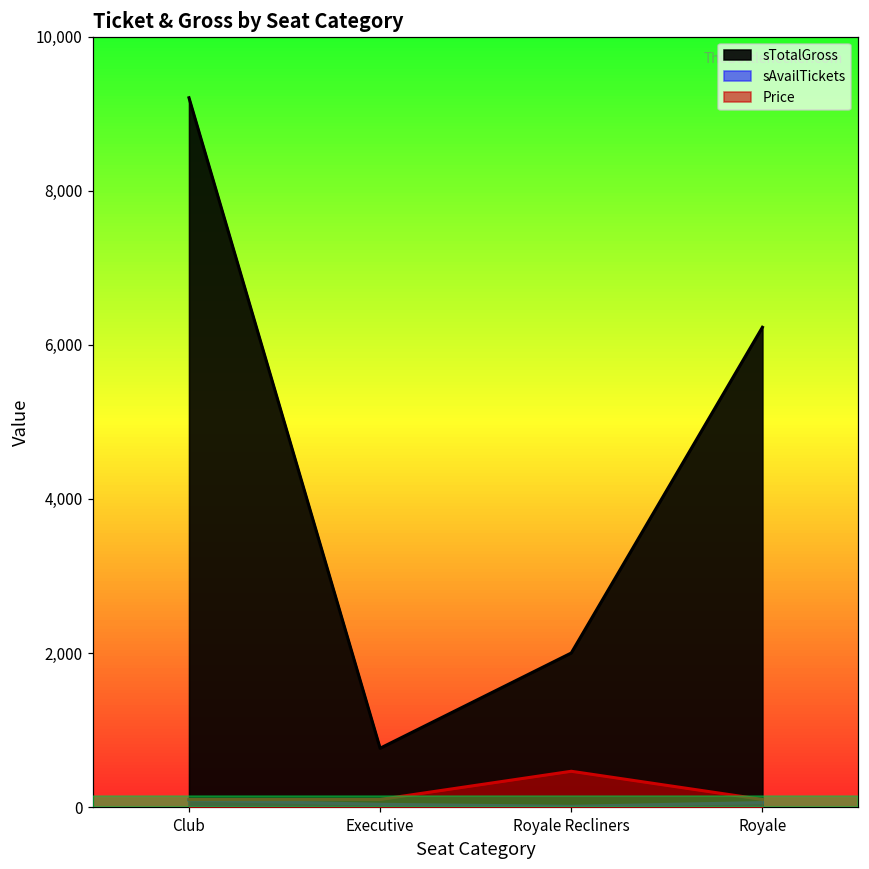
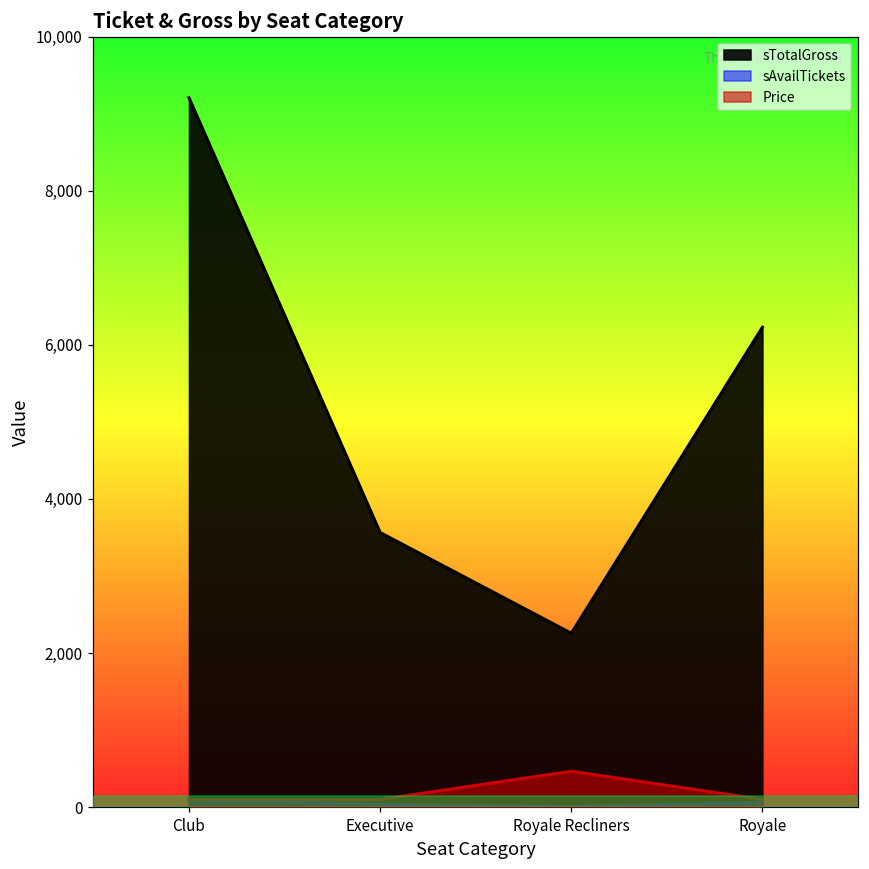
sTotalGross, Executive: 800 -> 3,600
sTotalGross, Royale Recliners: 2,000 -> 2,300
